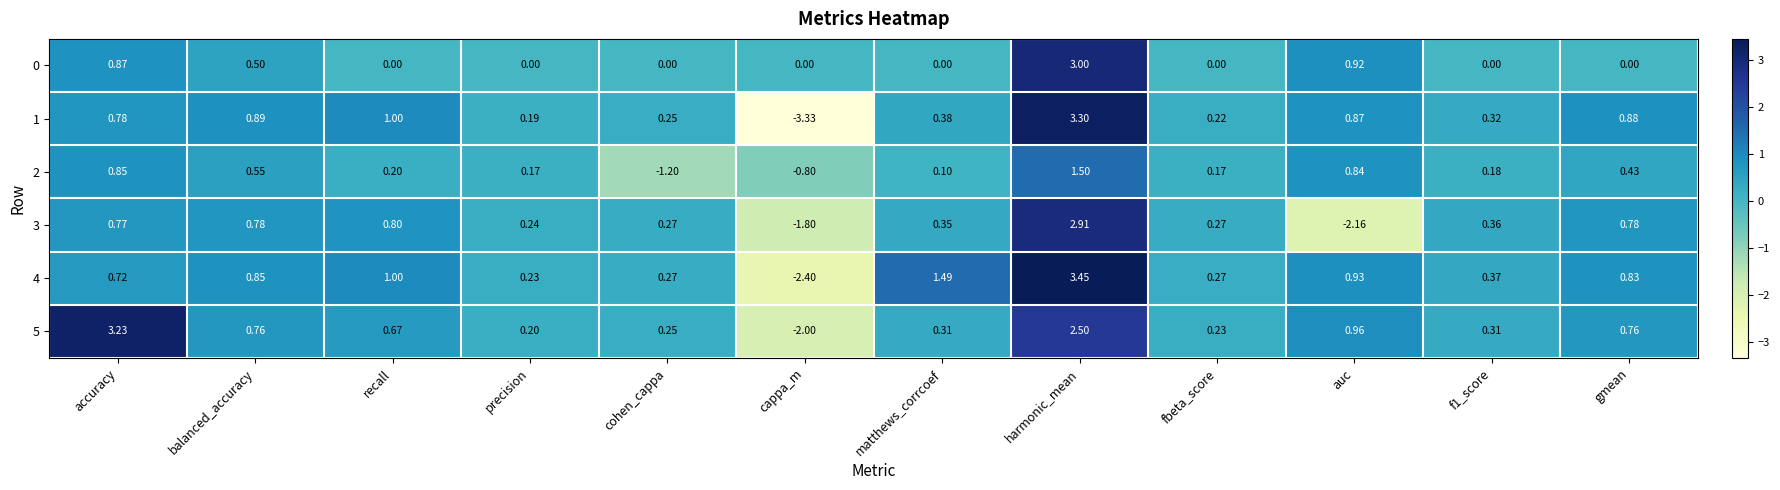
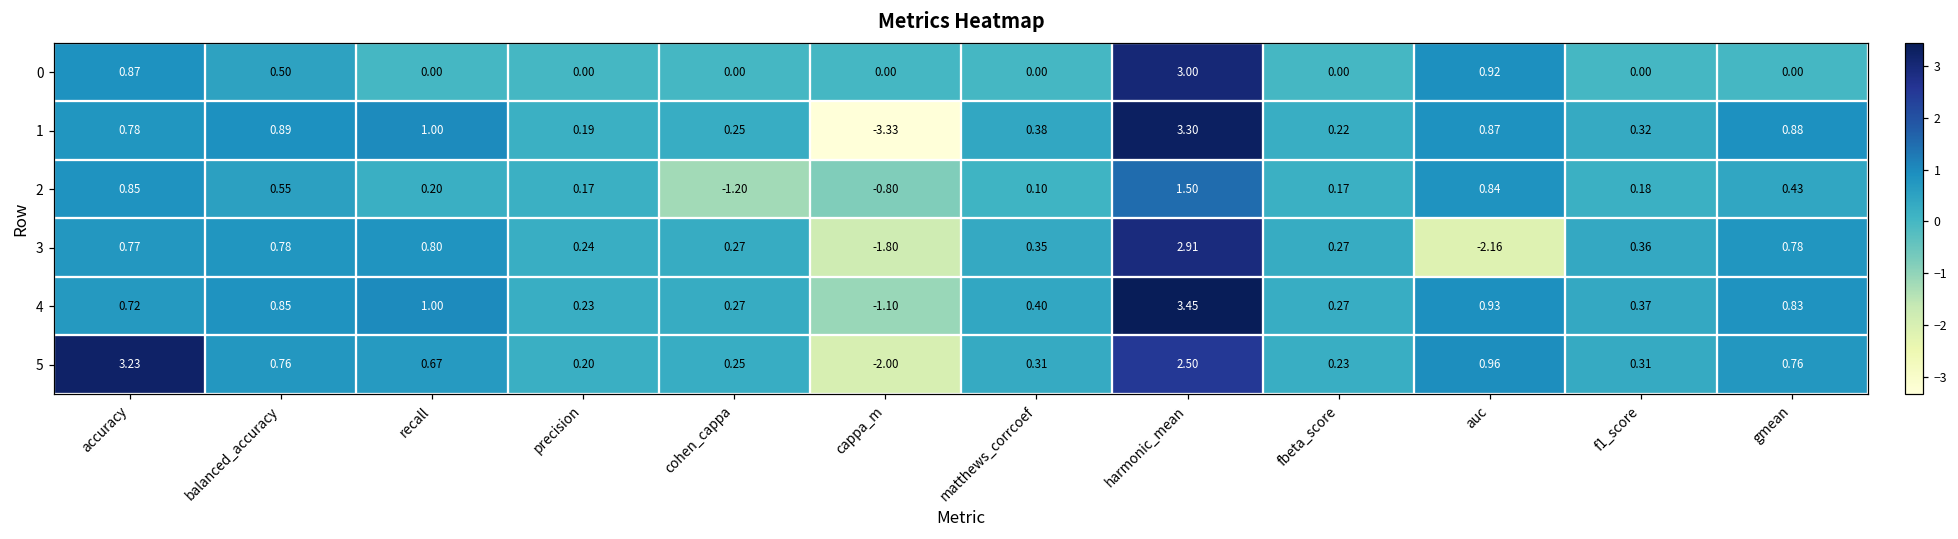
4, cappa_m: -2.40 -> -1.10
4, matthews_corrcoef: 1.49 -> 0.40
